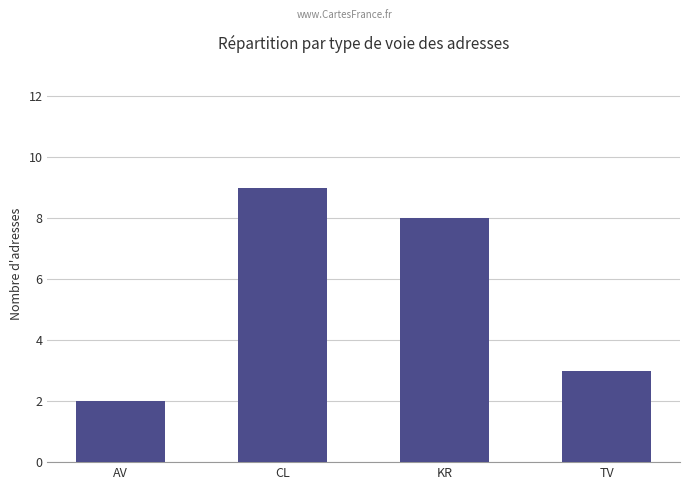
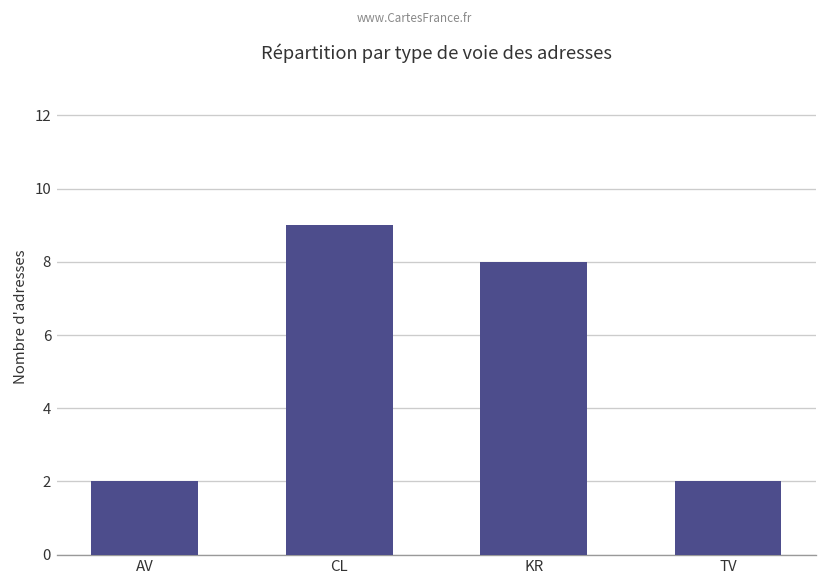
TV: 3 -> 2
